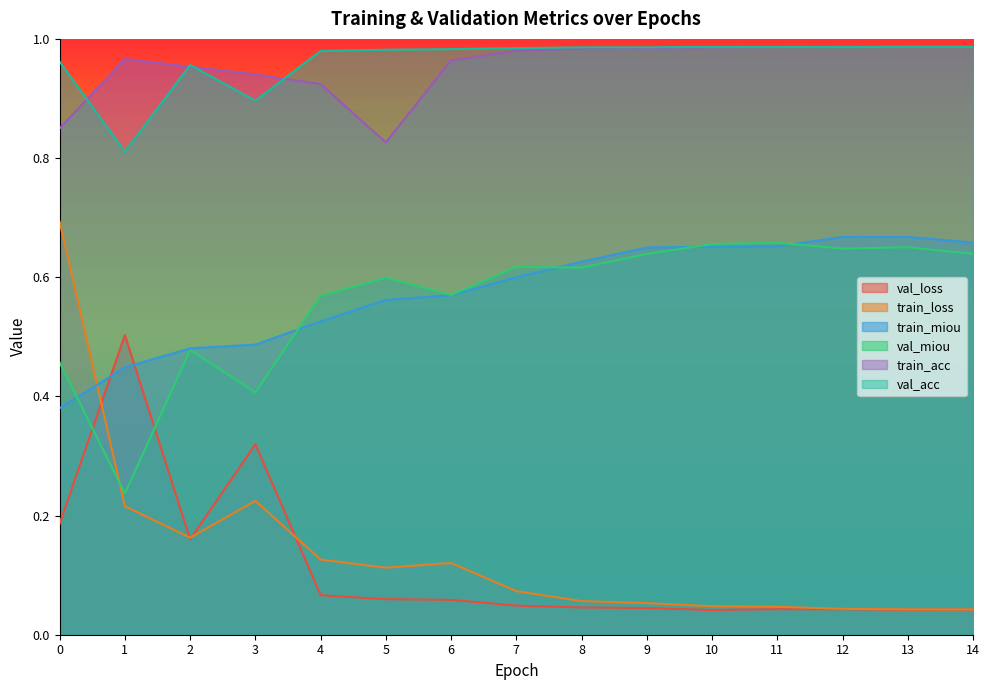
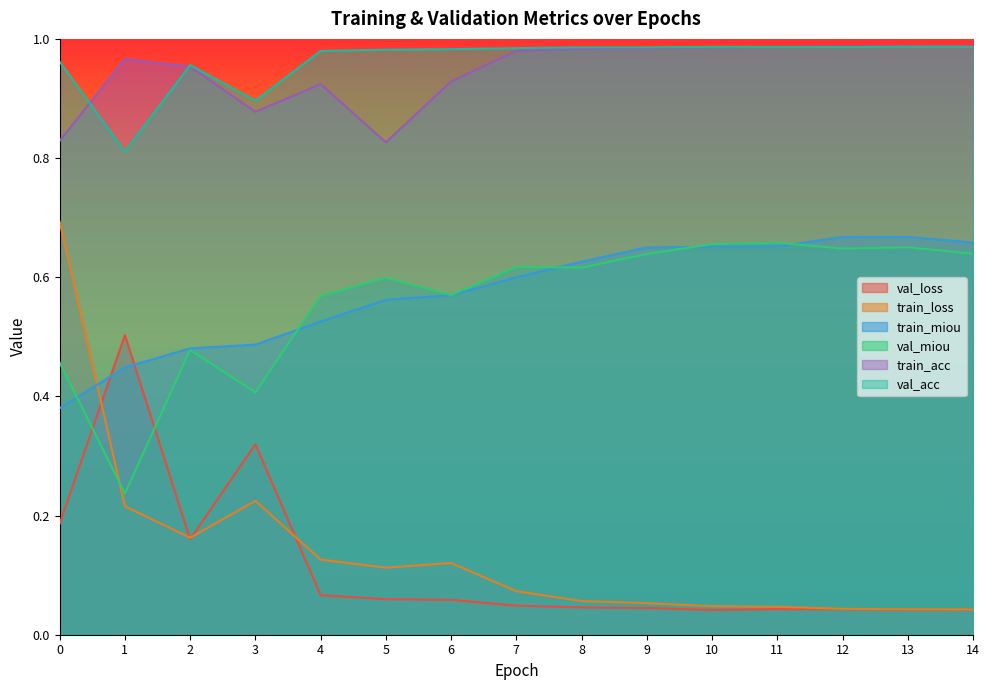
train_acc, 0: 0.85 -> 0.83
train_acc, 3: 0.94 -> 0.88
train_acc, 6: 0.96 -> 0.93
